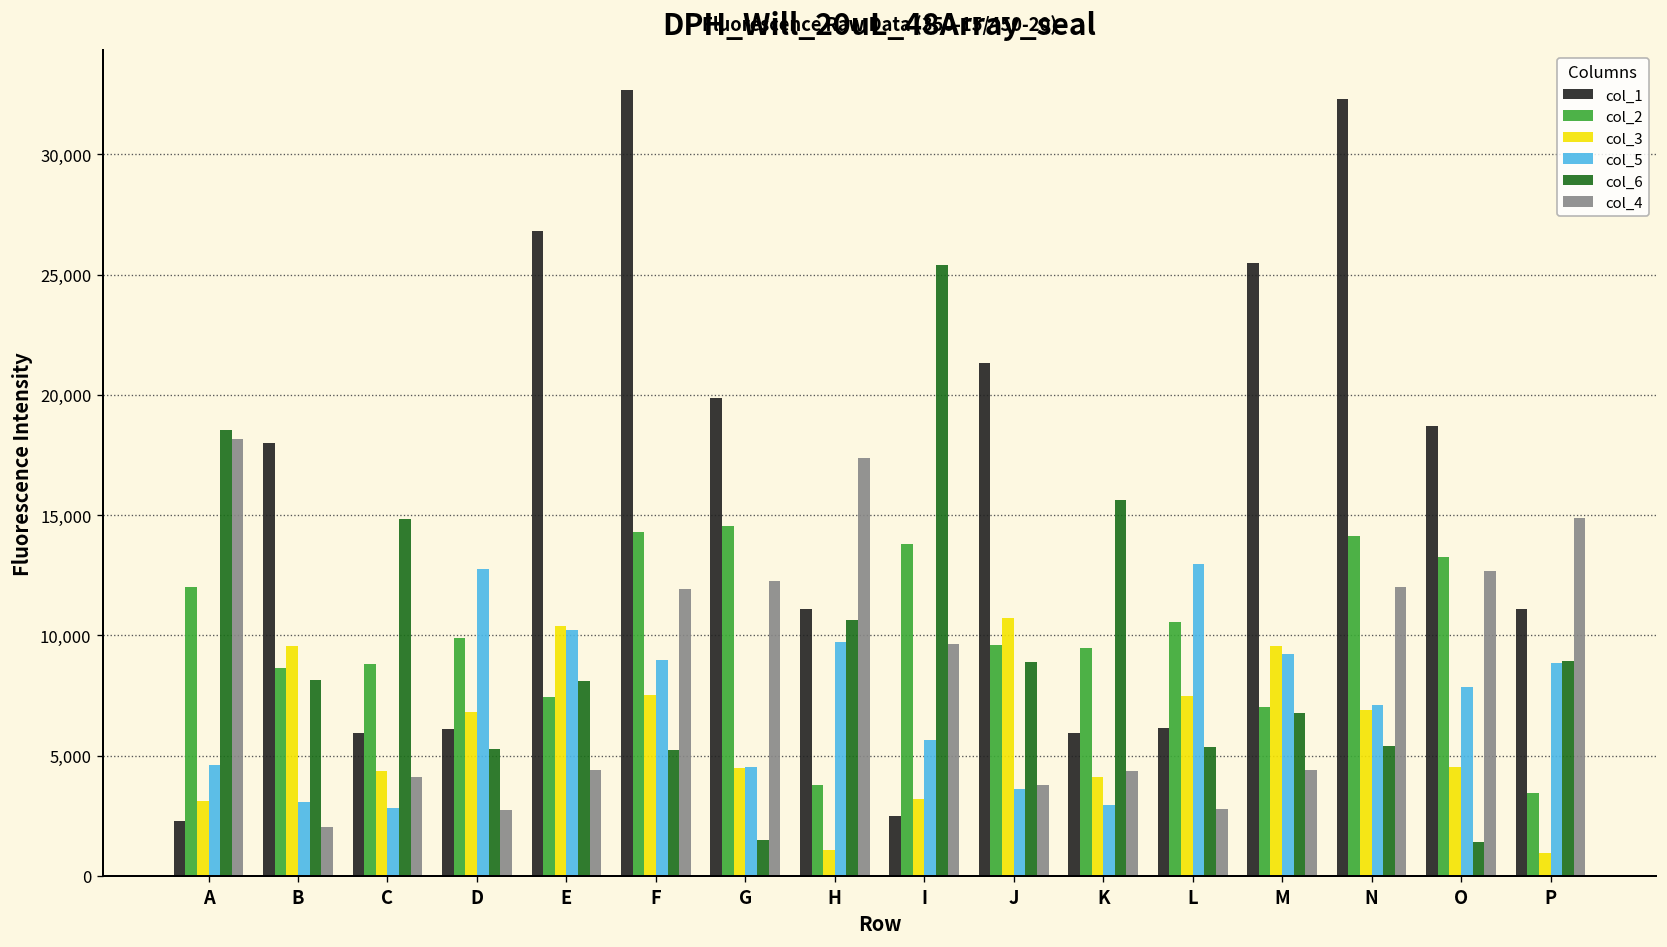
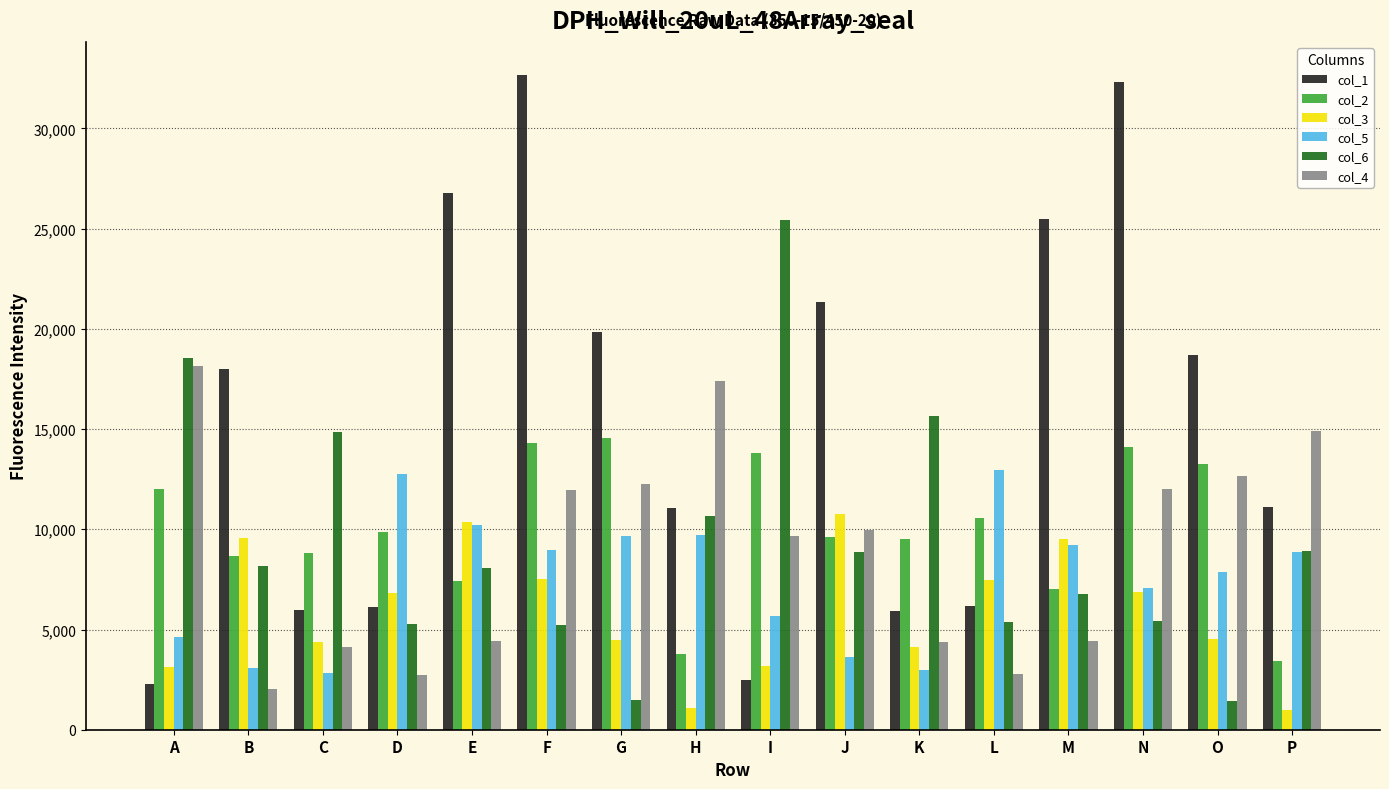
col_5, G: 4,500 -> 9,600
col_4, J: 3,800 -> 10,000
